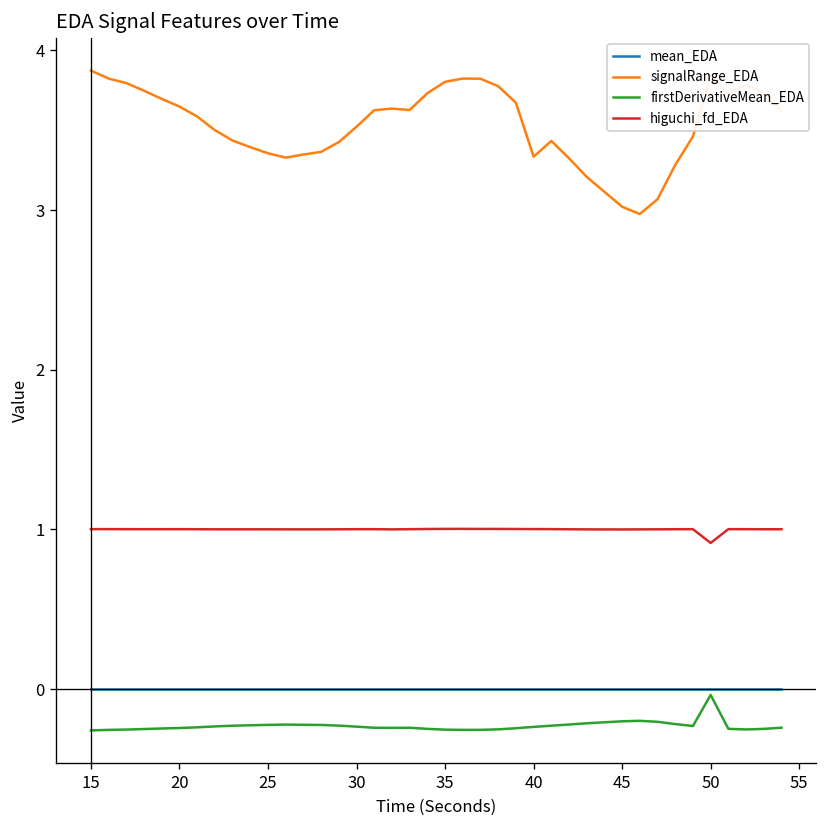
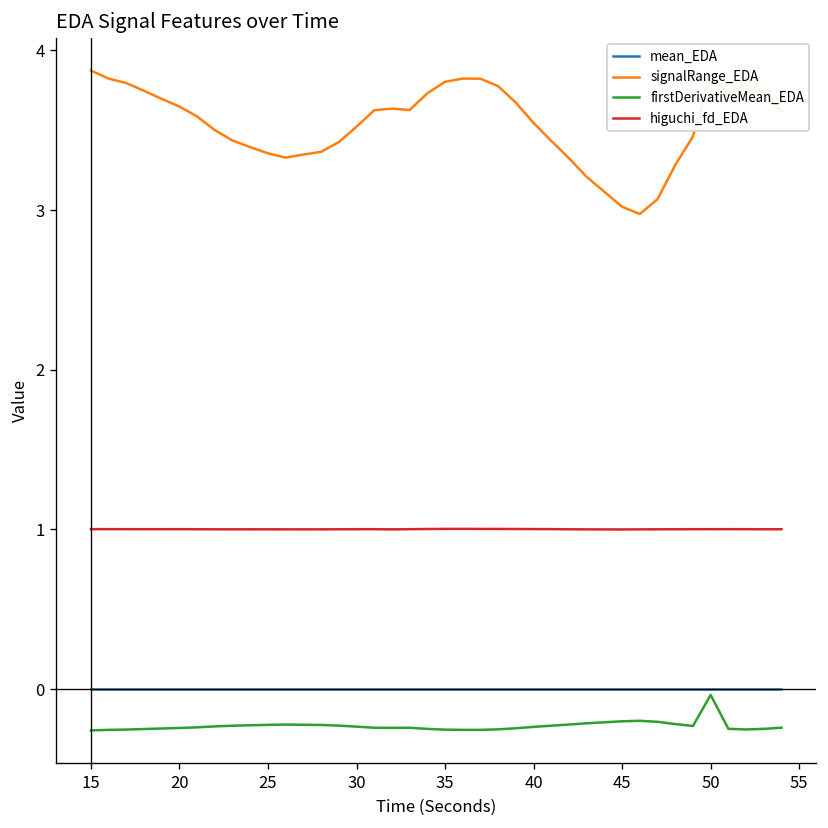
signalRange_EDA, 40: 3.33 -> 3.55
higuchi_fd_EDA, 50: 0.92 -> 1.00
